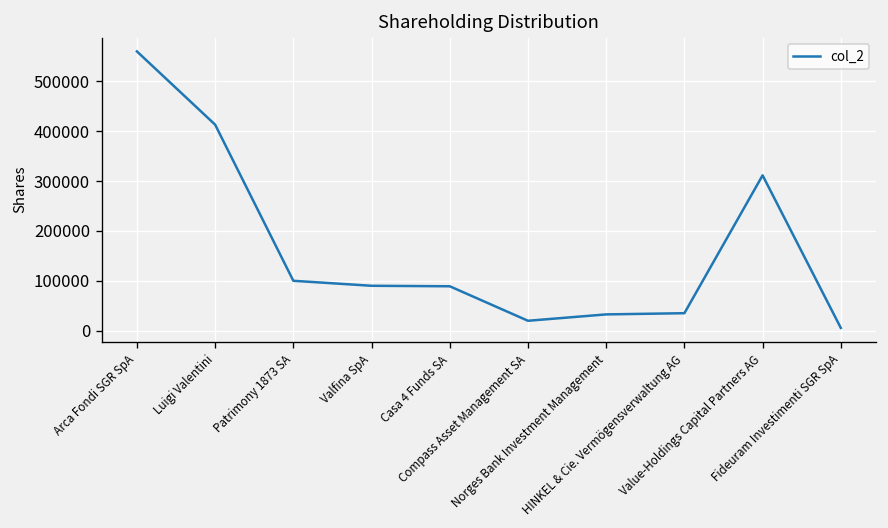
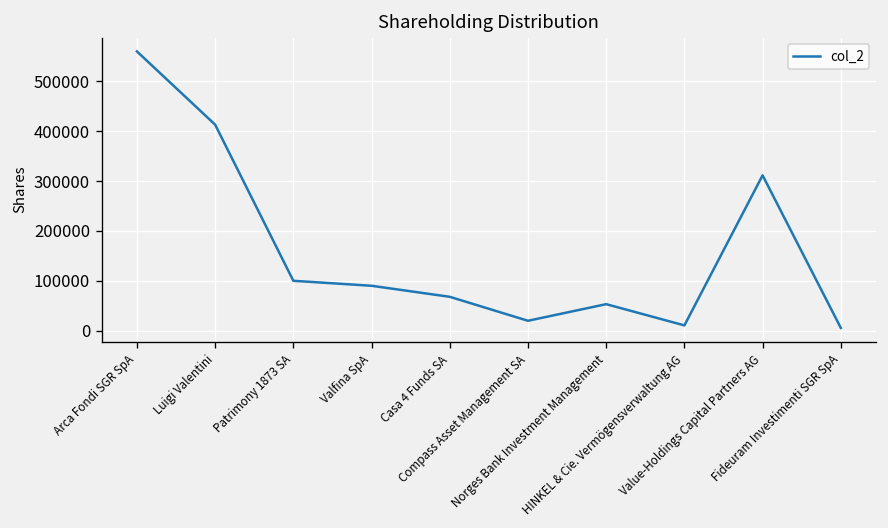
Casa 4 Funds SA: 90000 -> 70000
Norges Bank Investment Management: 30000 -> 50000
HINKEL & Cie. Vermögensverwaltung AG: 40000 -> 10000
